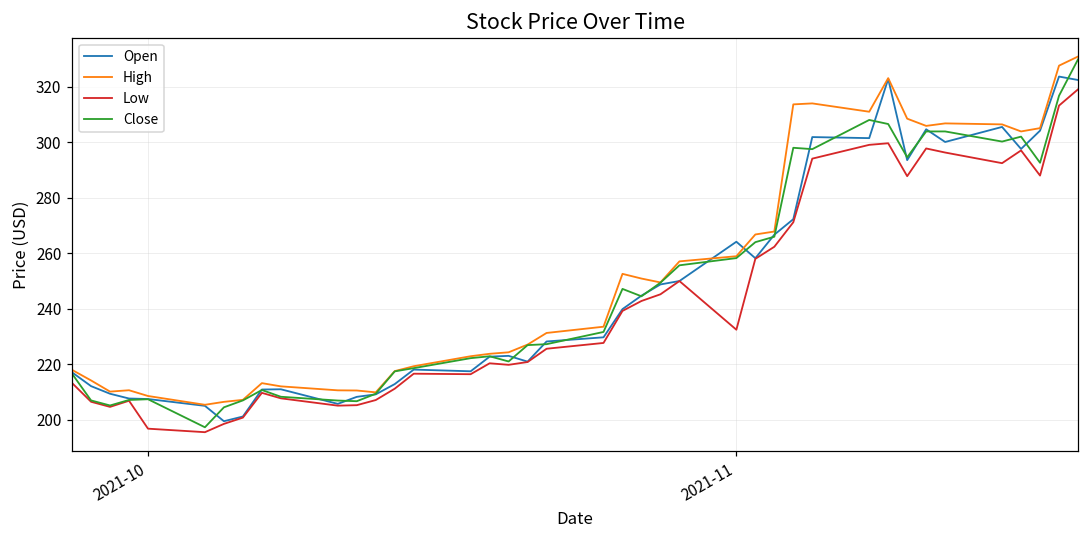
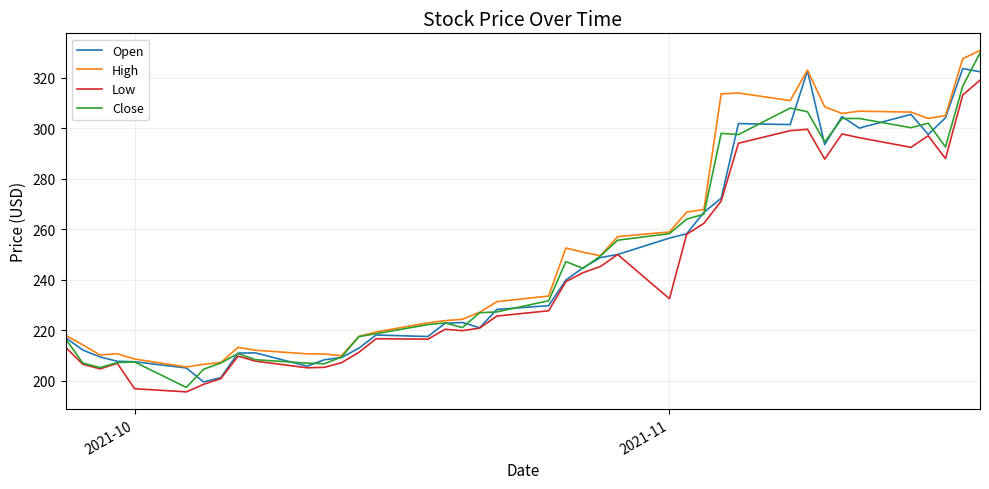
Open, 2021-11: 264 -> 256
